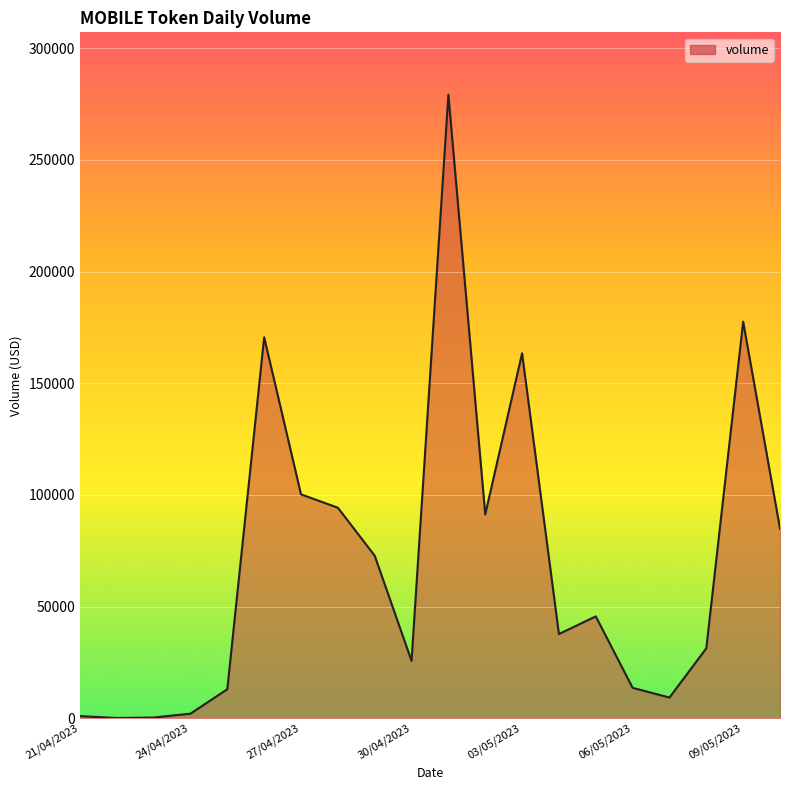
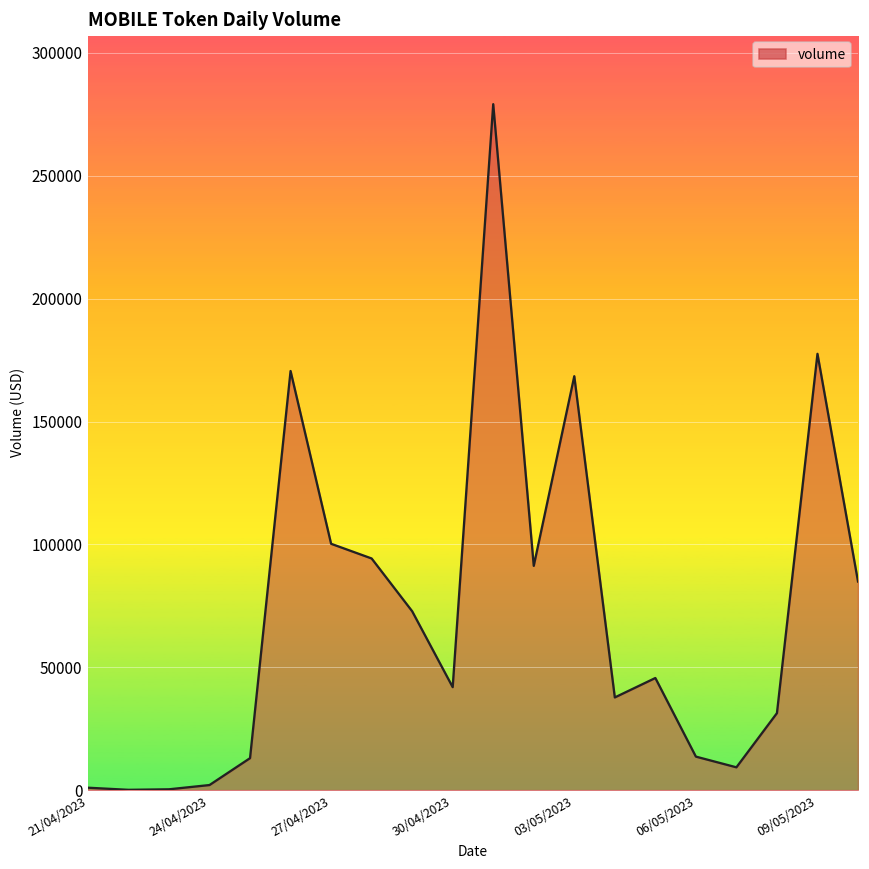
30/04/2023: 26000 -> 42000
03/05/2023: 163000 -> 168000
